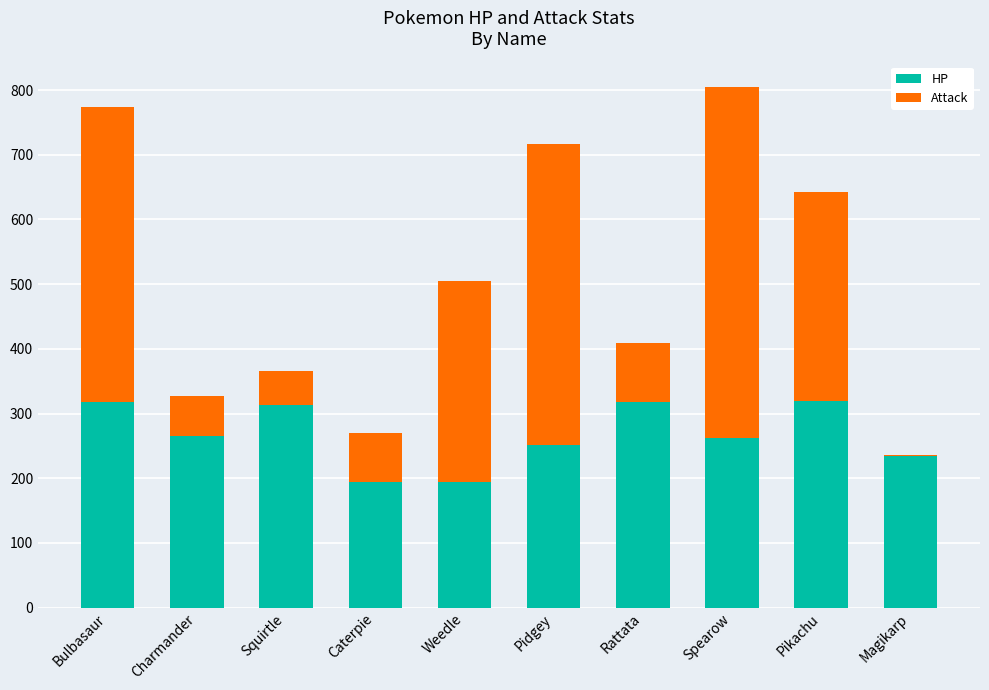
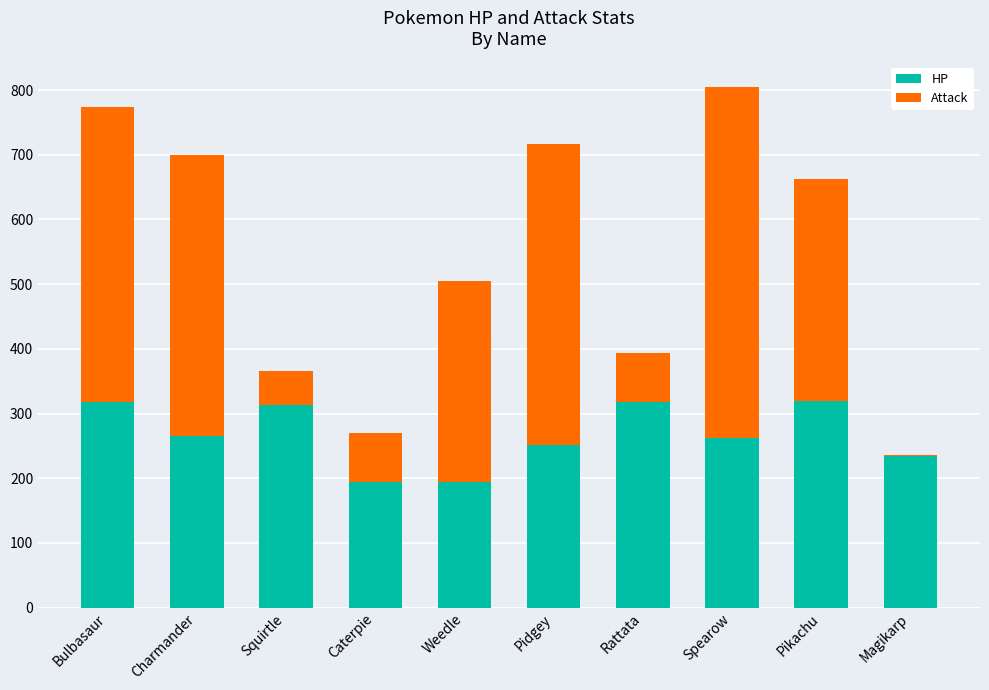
Attack, Charmander: 60 -> 440
Attack, Rattata: 90 -> 80
Attack, Pikachu: 320 -> 340
